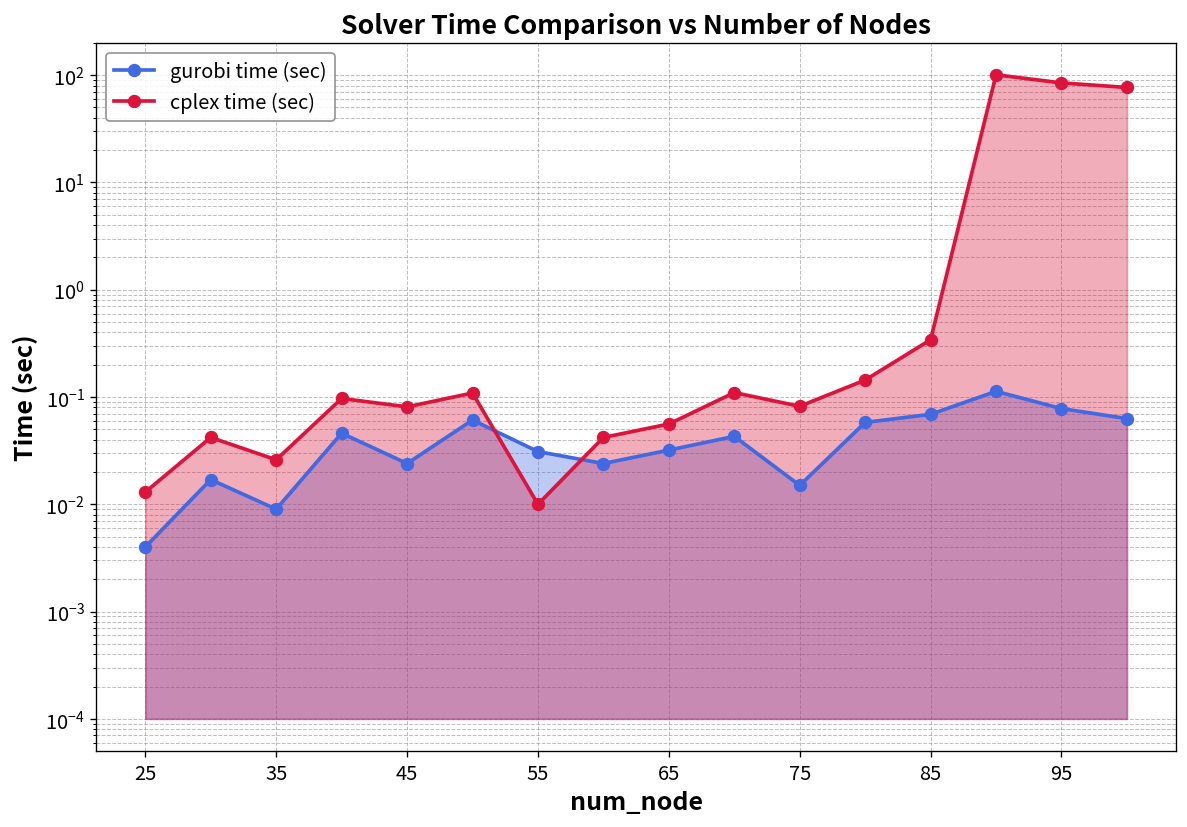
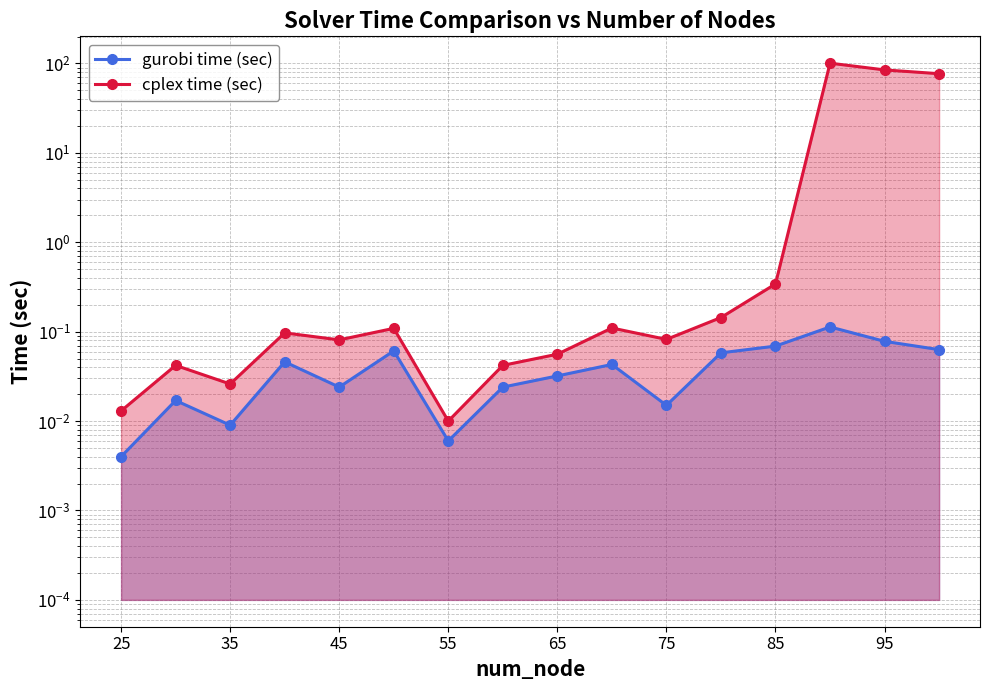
gurobi time (sec), 55: 0.031 -> 0.006
